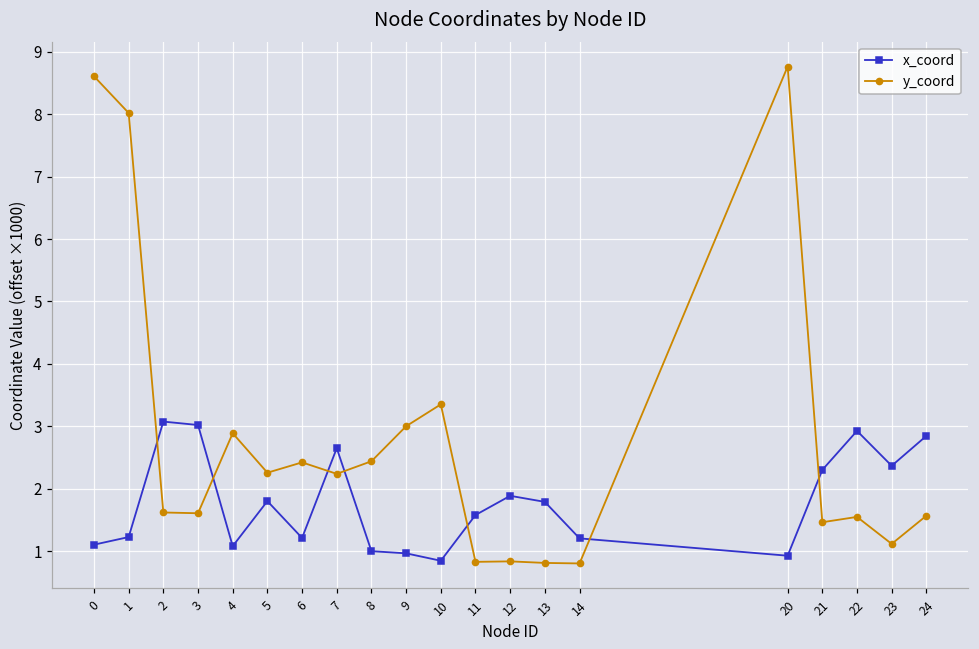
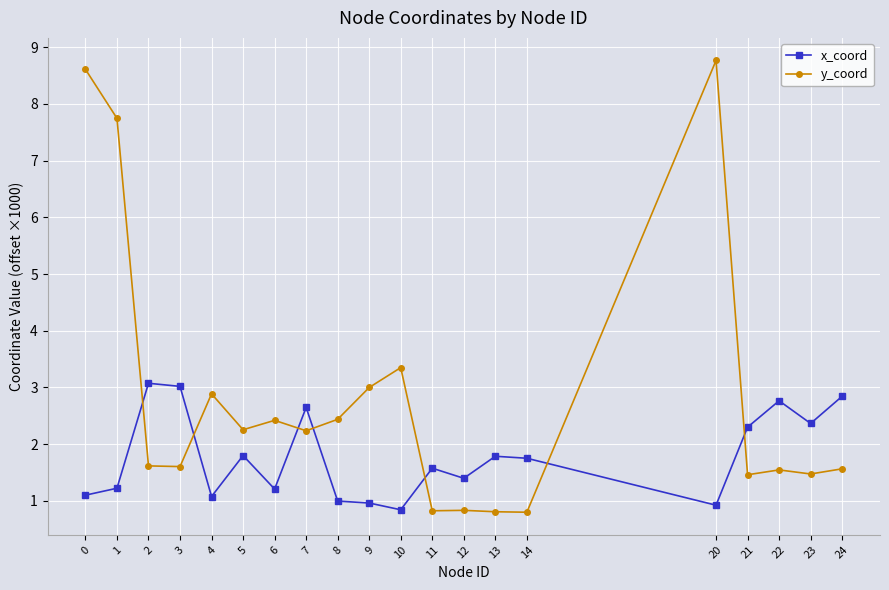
y_coord, 1: 8.0 -> 7.7
x_coord, 12: 1.9 -> 1.4
x_coord, 14: 1.2 -> 1.8
x_coord, 22: 2.9 -> 2.8
y_coord, 23: 1.1 -> 1.5
